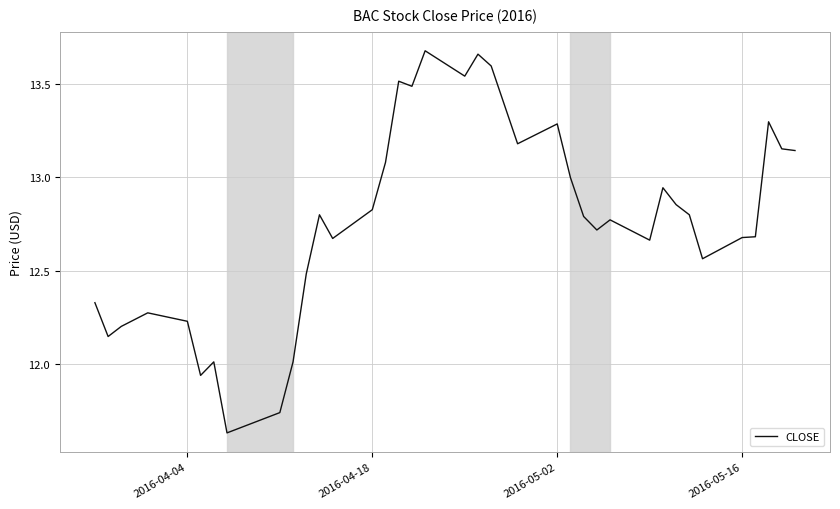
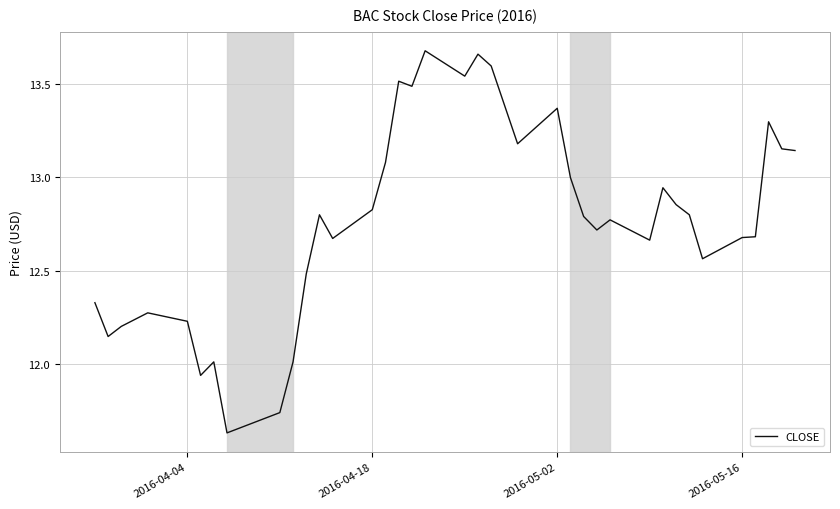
2016-05-02: 13.29 -> 13.37
